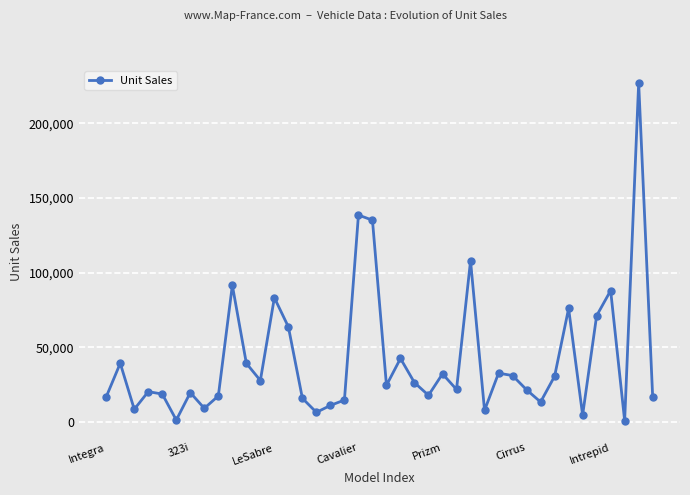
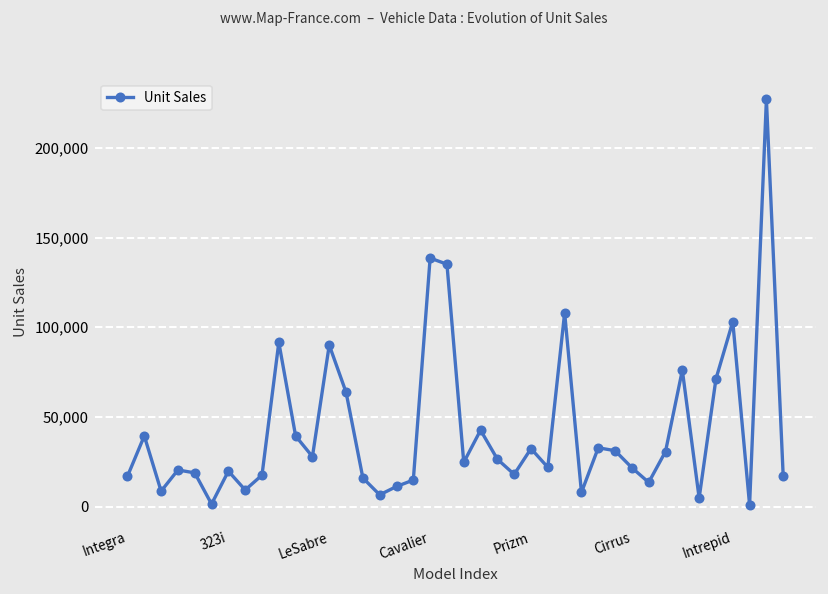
LeSabre: 83,000 -> 90,000
Intrepid: 88,000 -> 103,000
